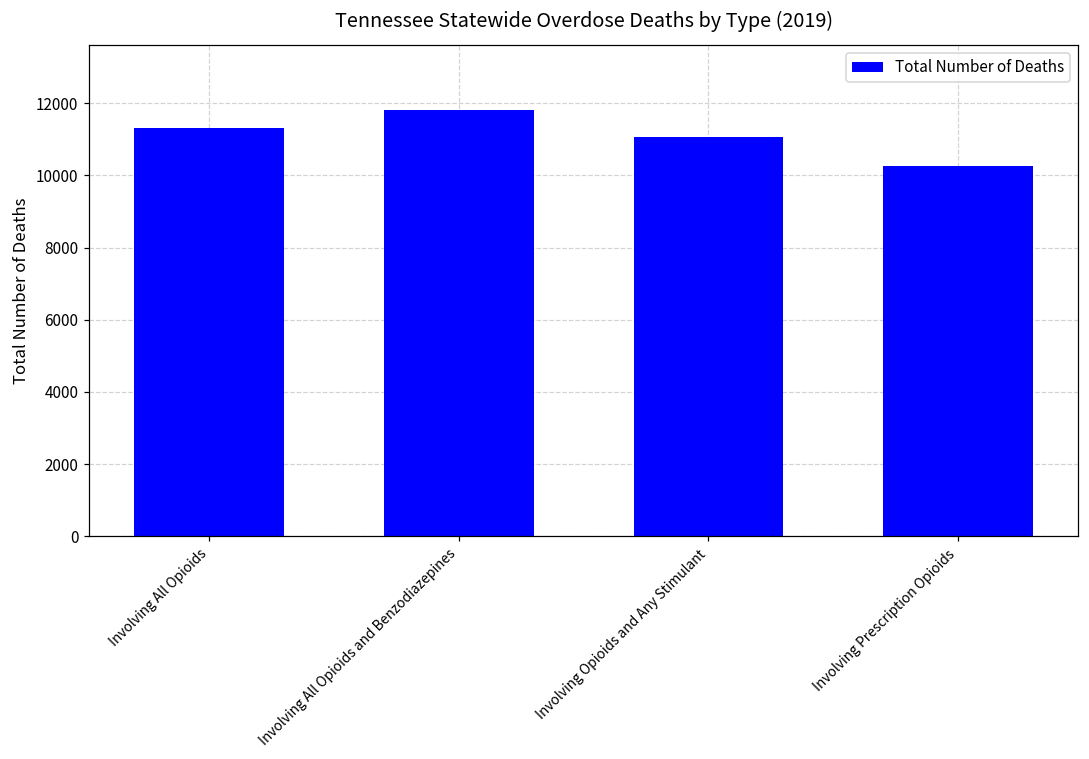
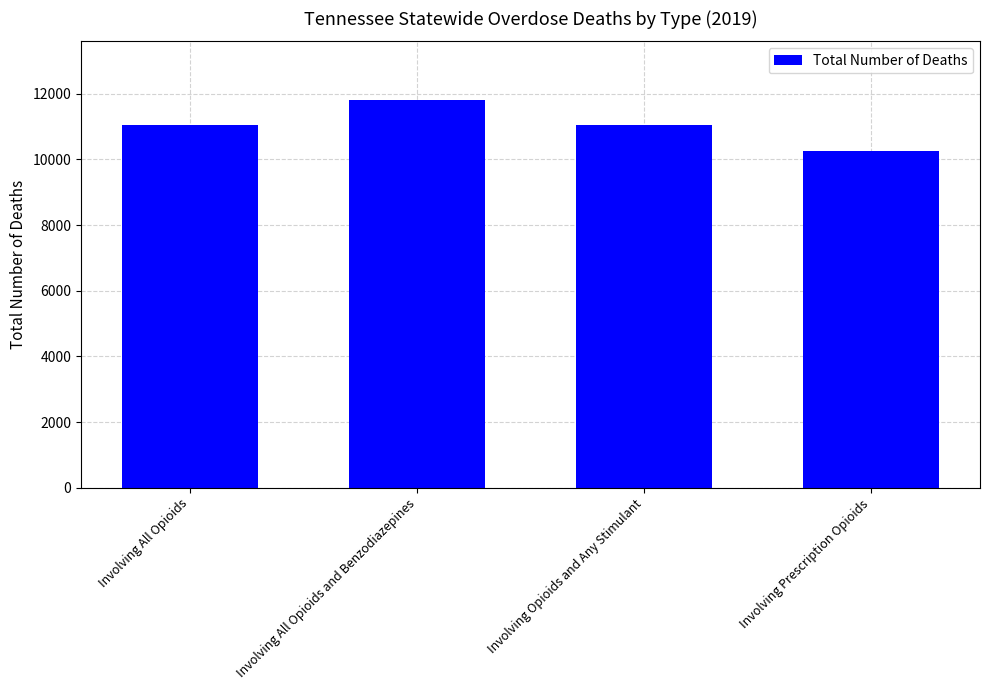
Involving All Opioids: 11300 -> 11000
